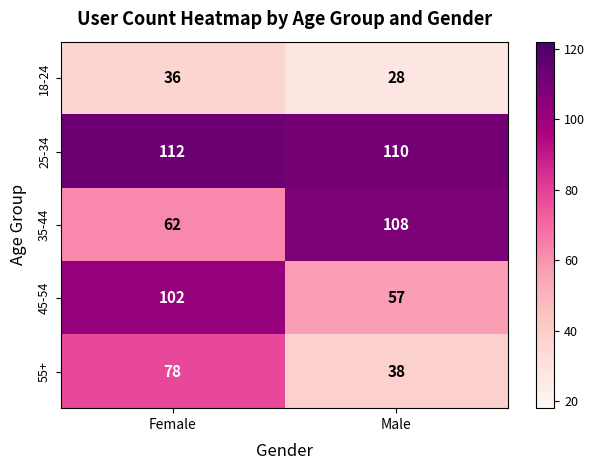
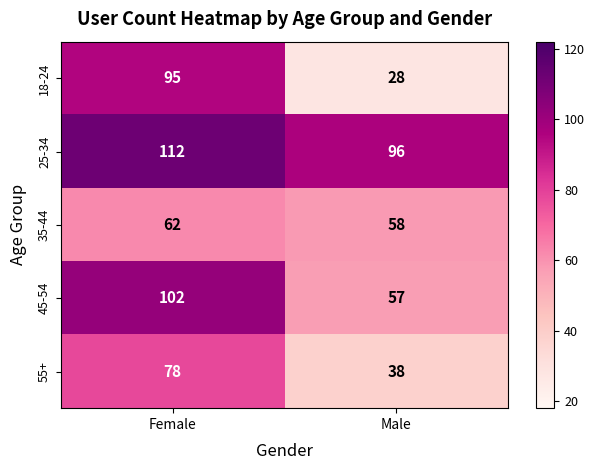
18-24, Female: 36 -> 95
25-34, Male: 110 -> 96
35-44, Male: 108 -> 58
